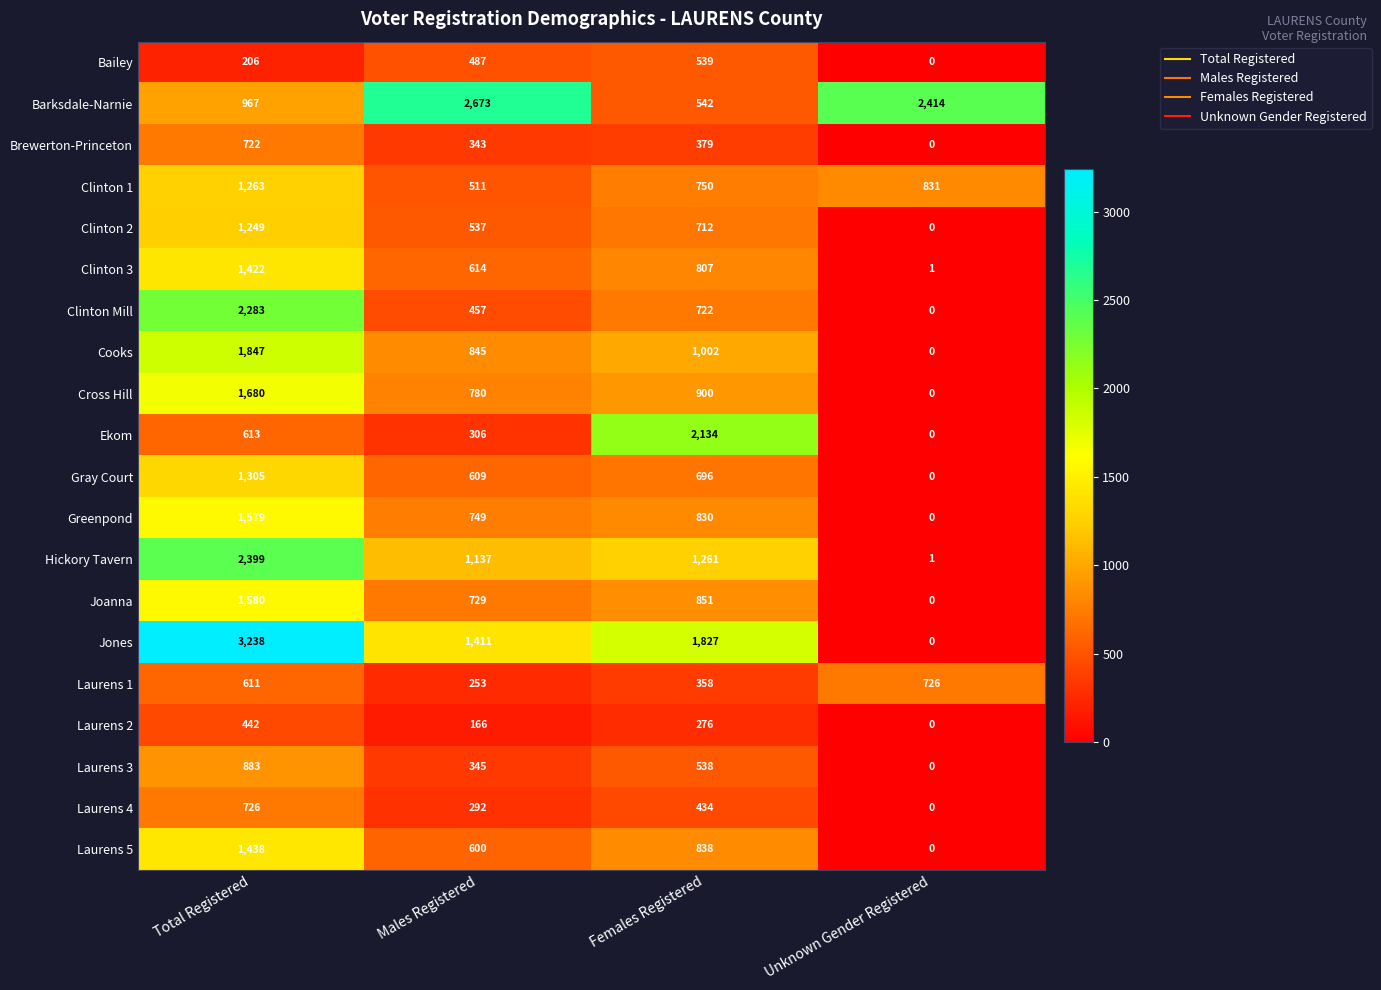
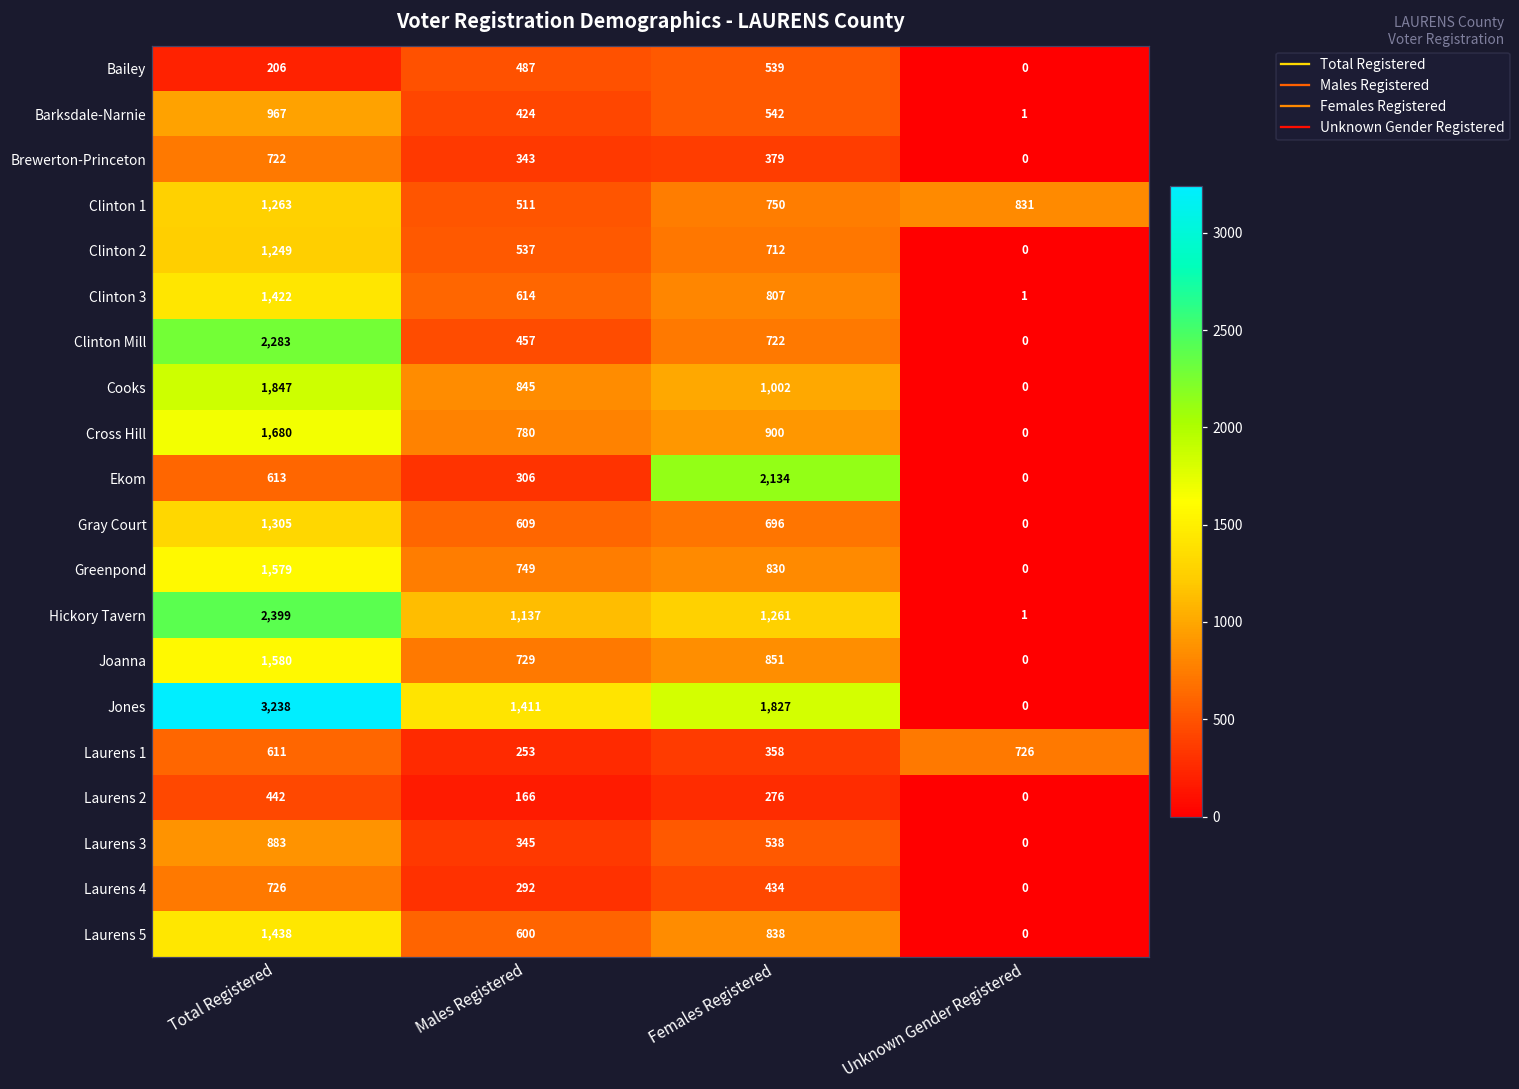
Barksdale-Narnie, Males Registered: 2,673 -> 424
Barksdale-Narnie, Unknown Gender Registered: 2,414 -> 1
